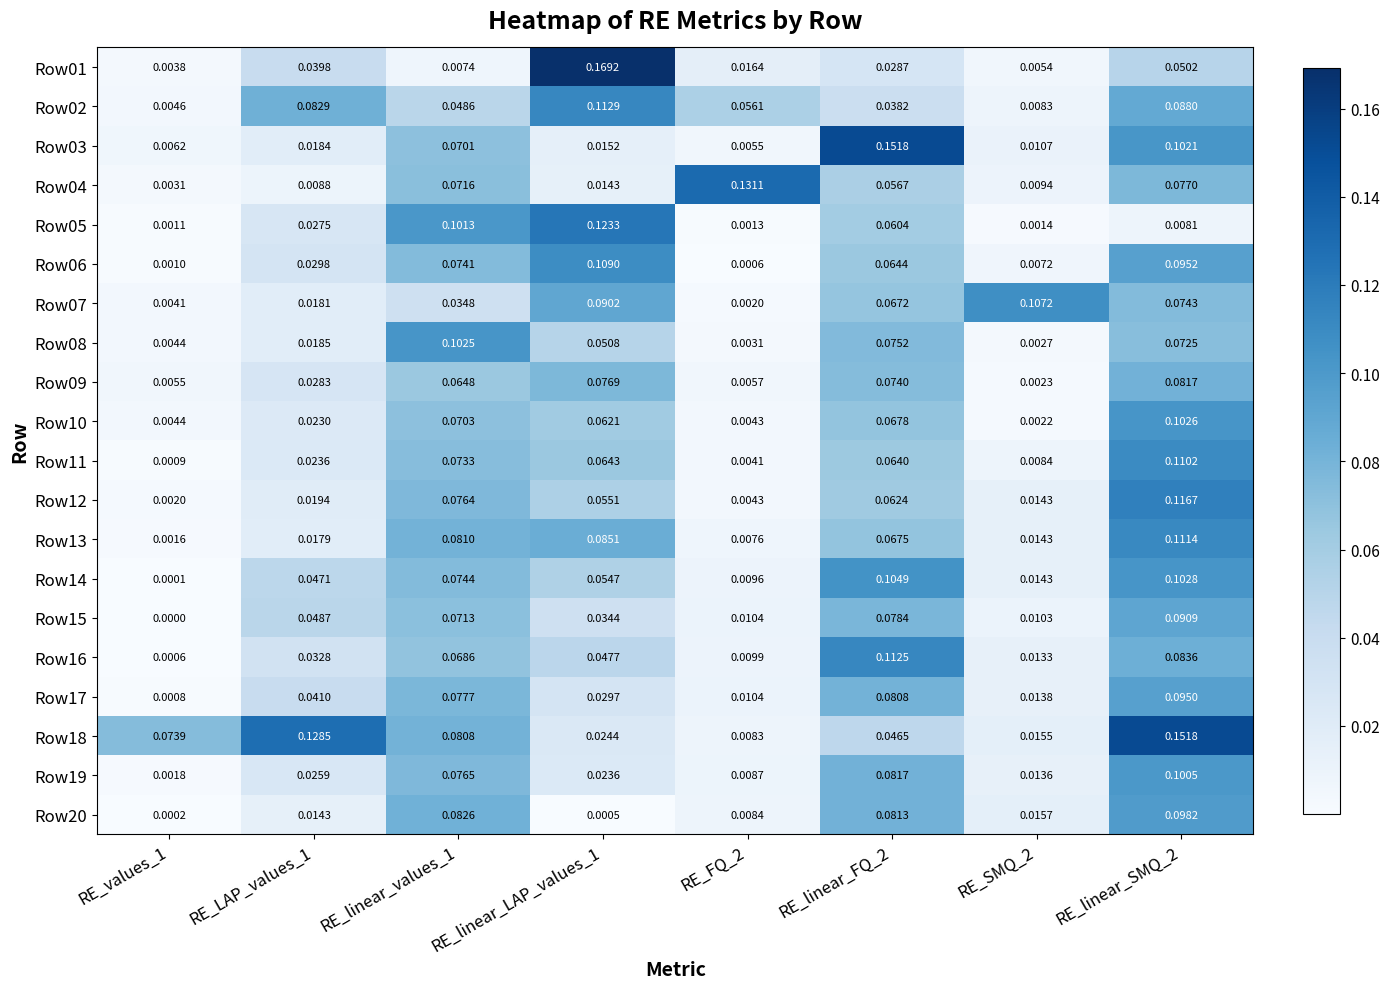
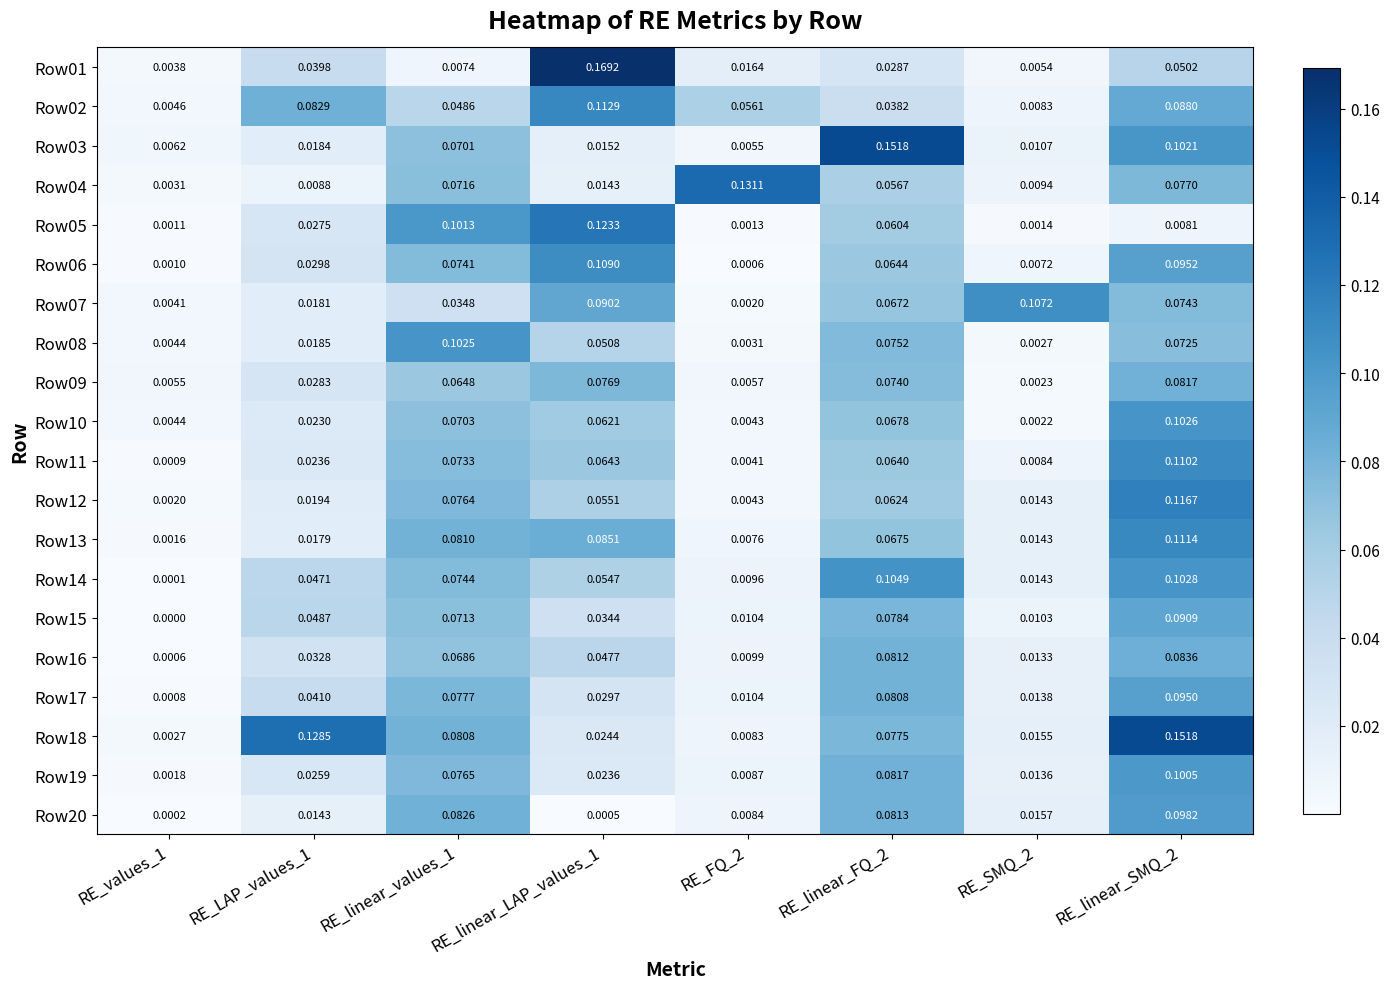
Row16, RE_linear_FQ_2: 0.1125 -> 0.0812
Row18, RE_values_1: 0.0739 -> 0.0027
Row18, RE_linear_FQ_2: 0.0465 -> 0.0775
